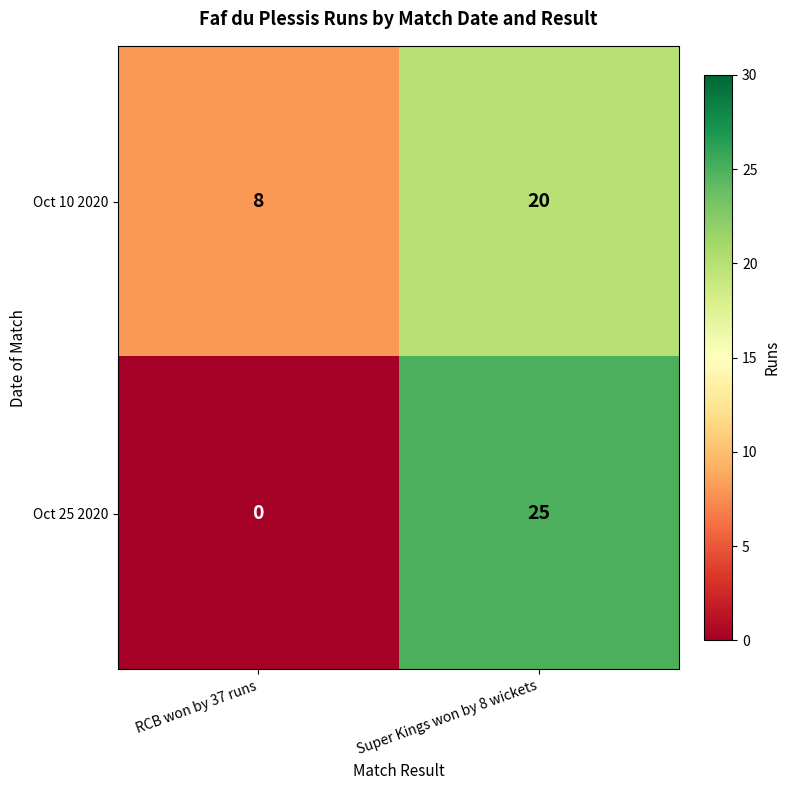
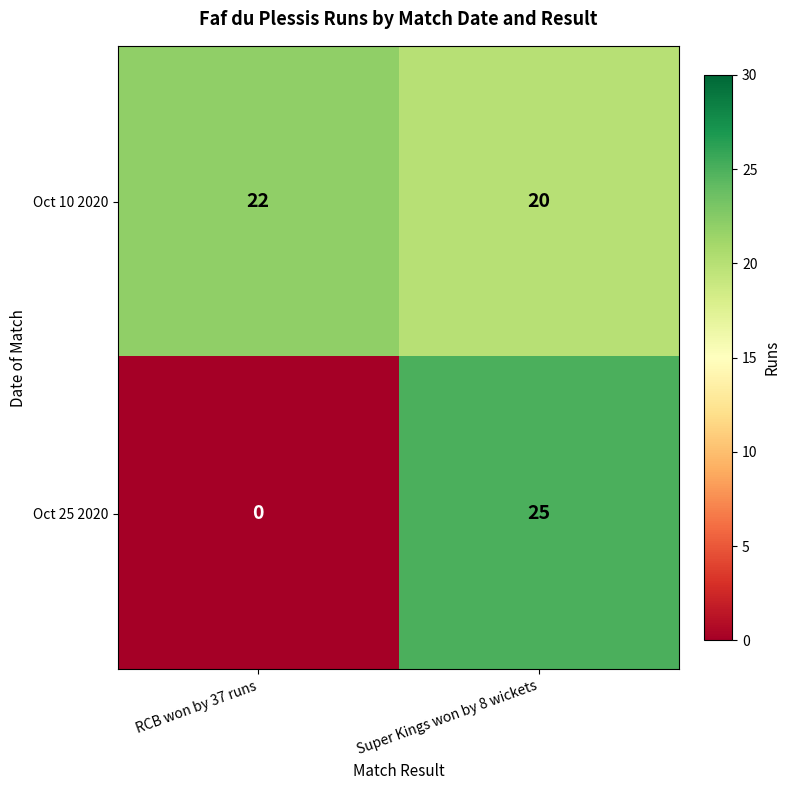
Oct 10 2020, RCB won by 37 runs: 8 -> 22
